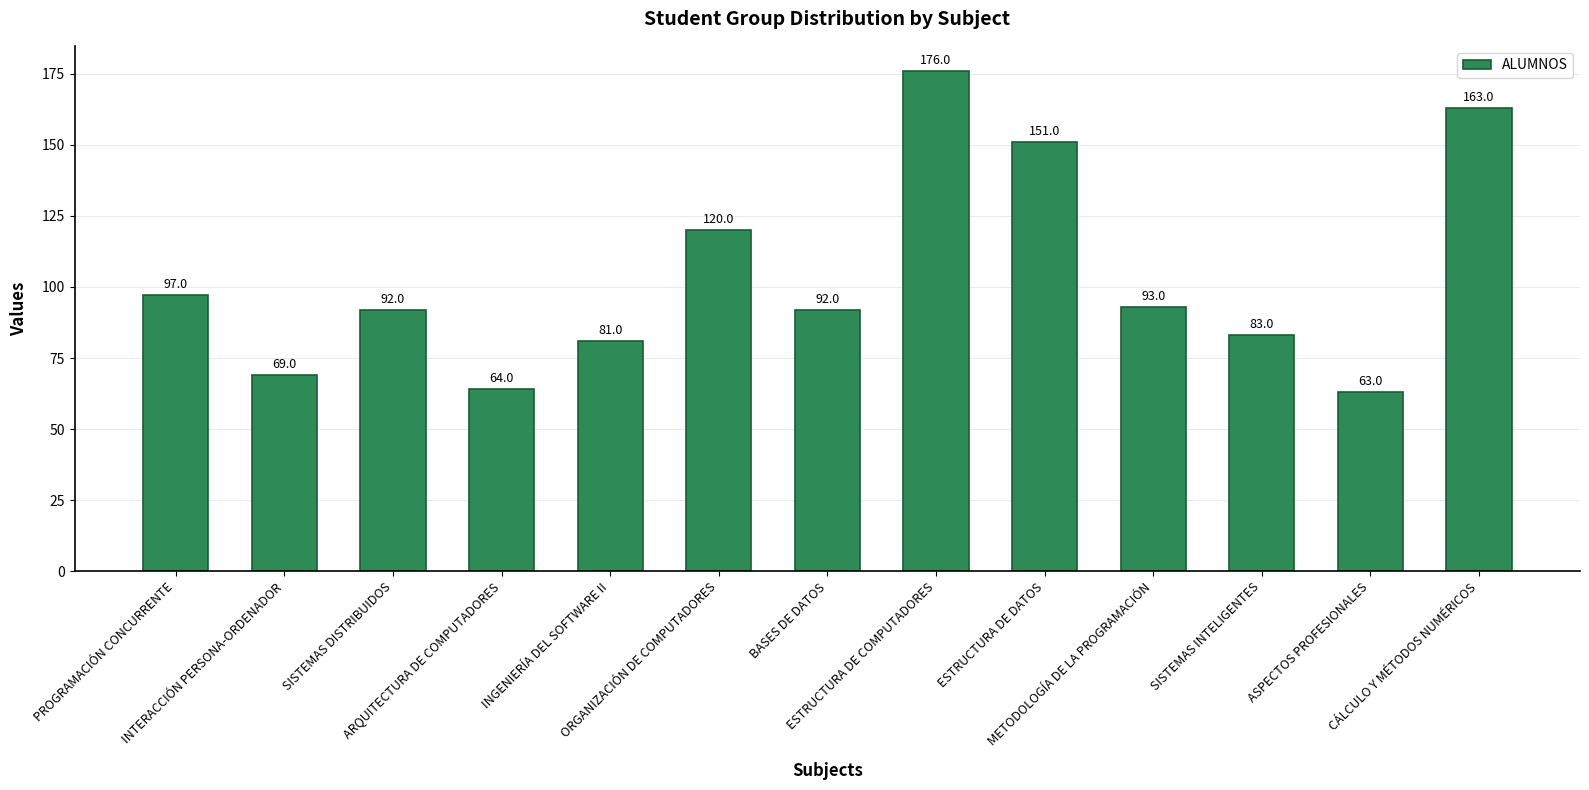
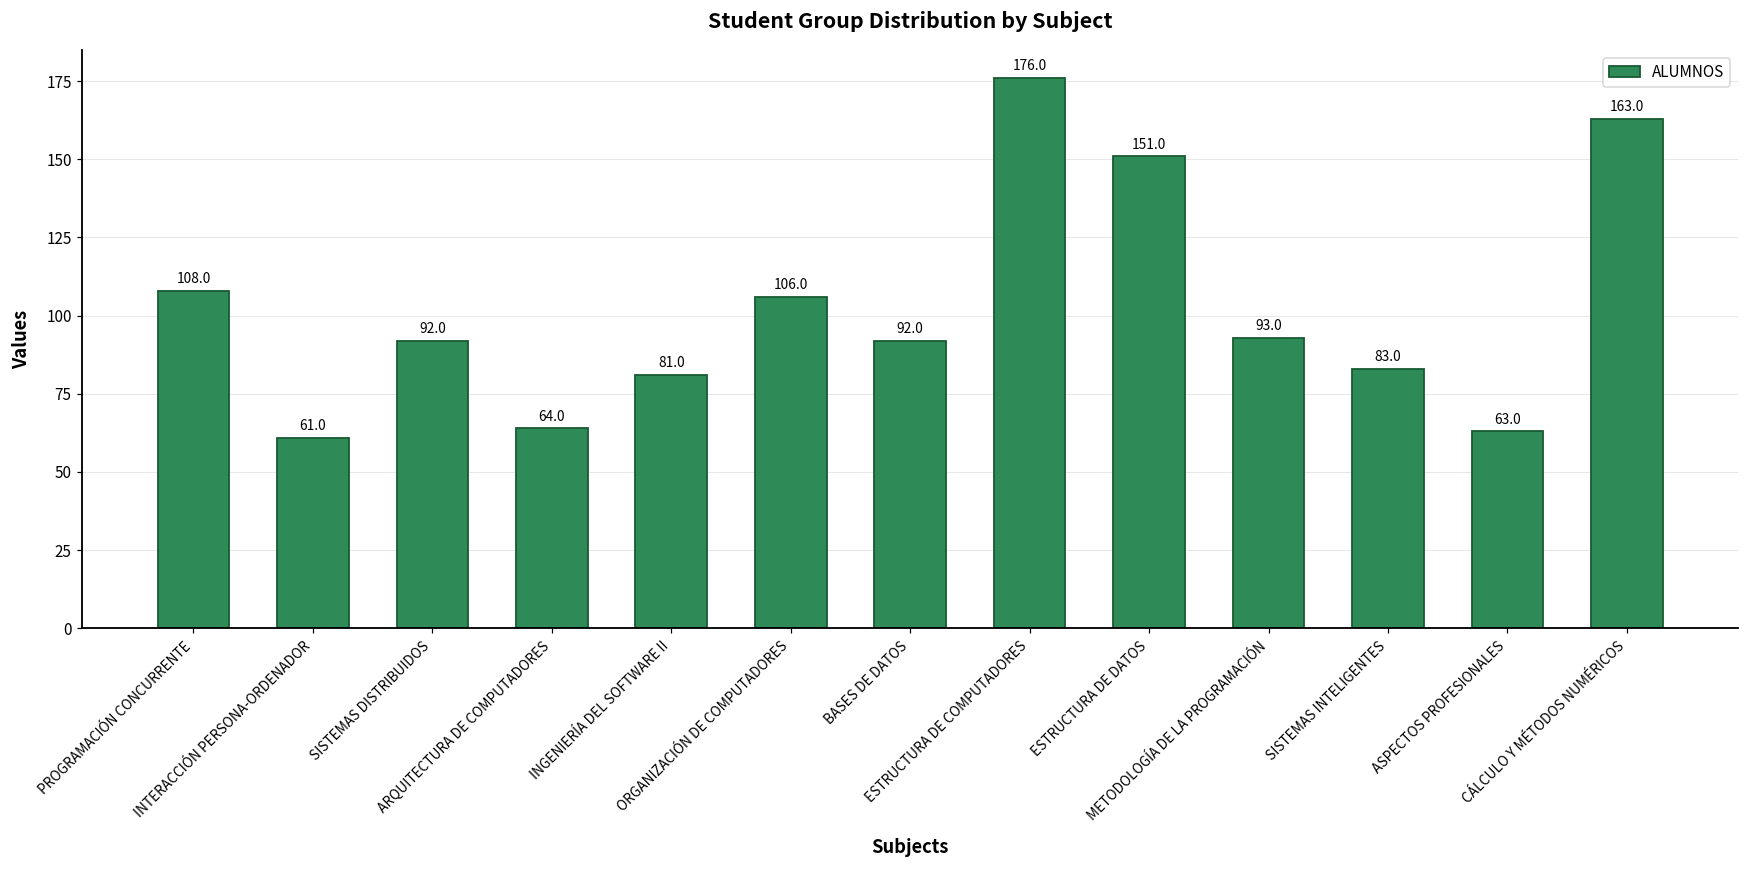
PROGRAMACIÓN CONCURRENTE: 97.0 -> 108.0
INTERACCIÓN PERSONA-ORDENADOR: 69.0 -> 61.0
ORGANIZACIÓN DE COMPUTADORES: 120.0 -> 106.0
